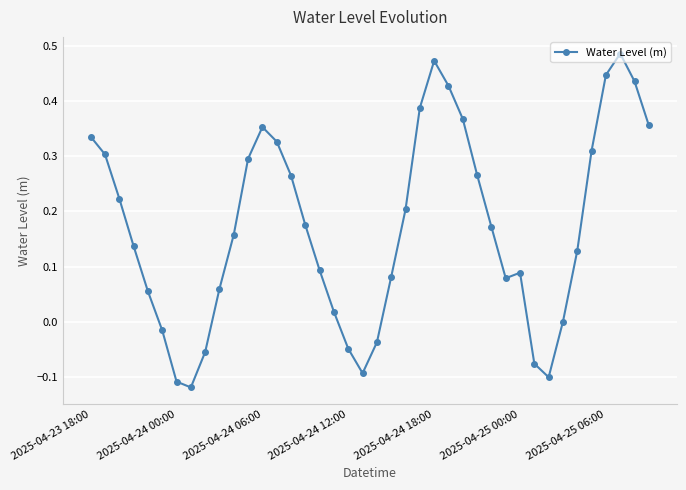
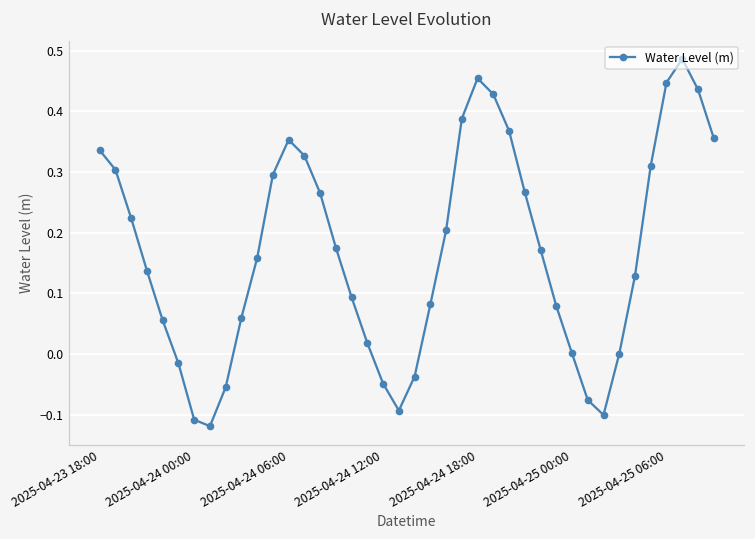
2025-04-24 18:00: 0.47 -> 0.45
2025-04-25 00:00: 0.09 -> 0.00
